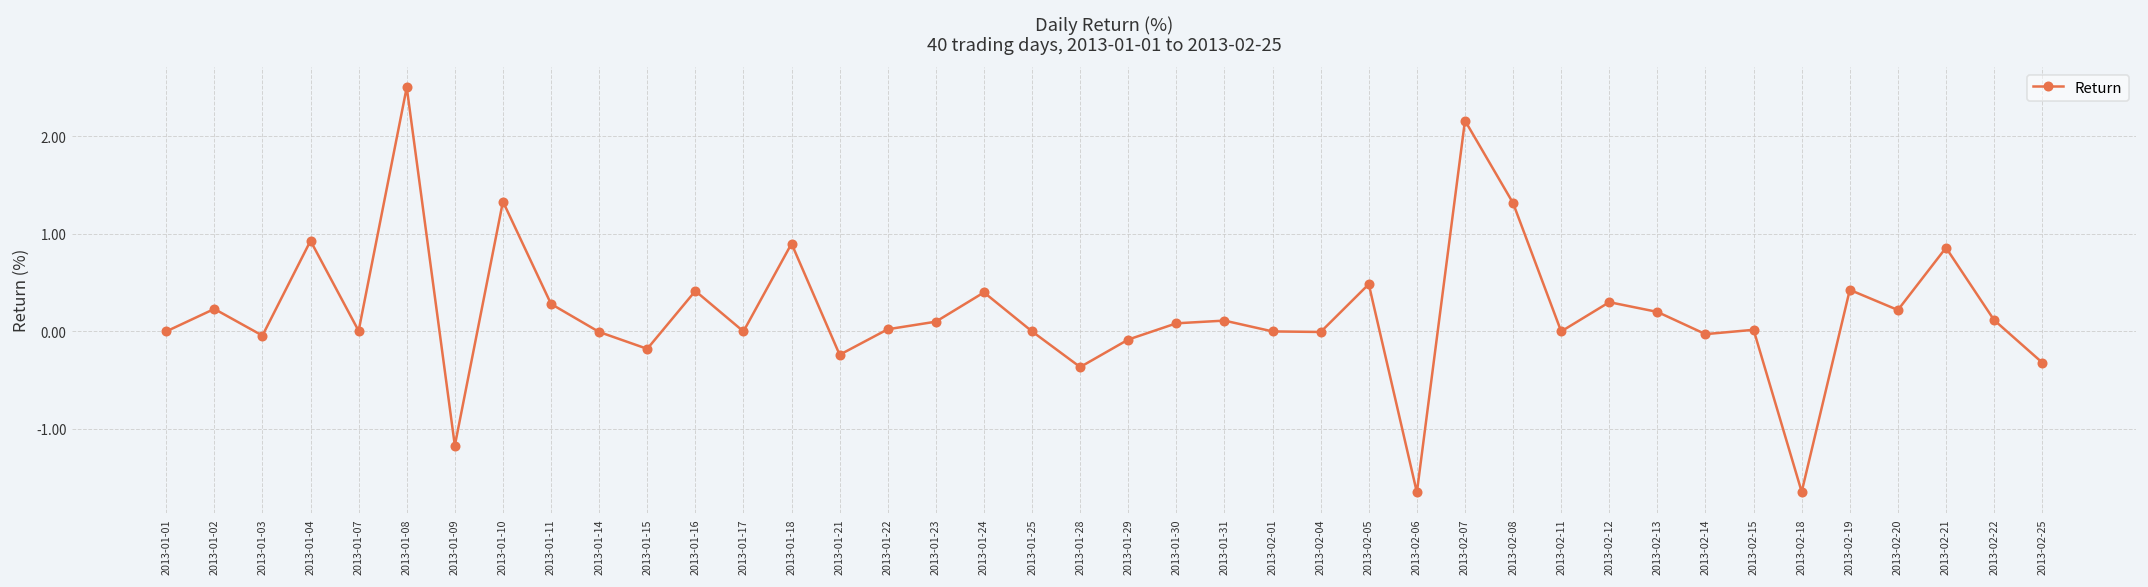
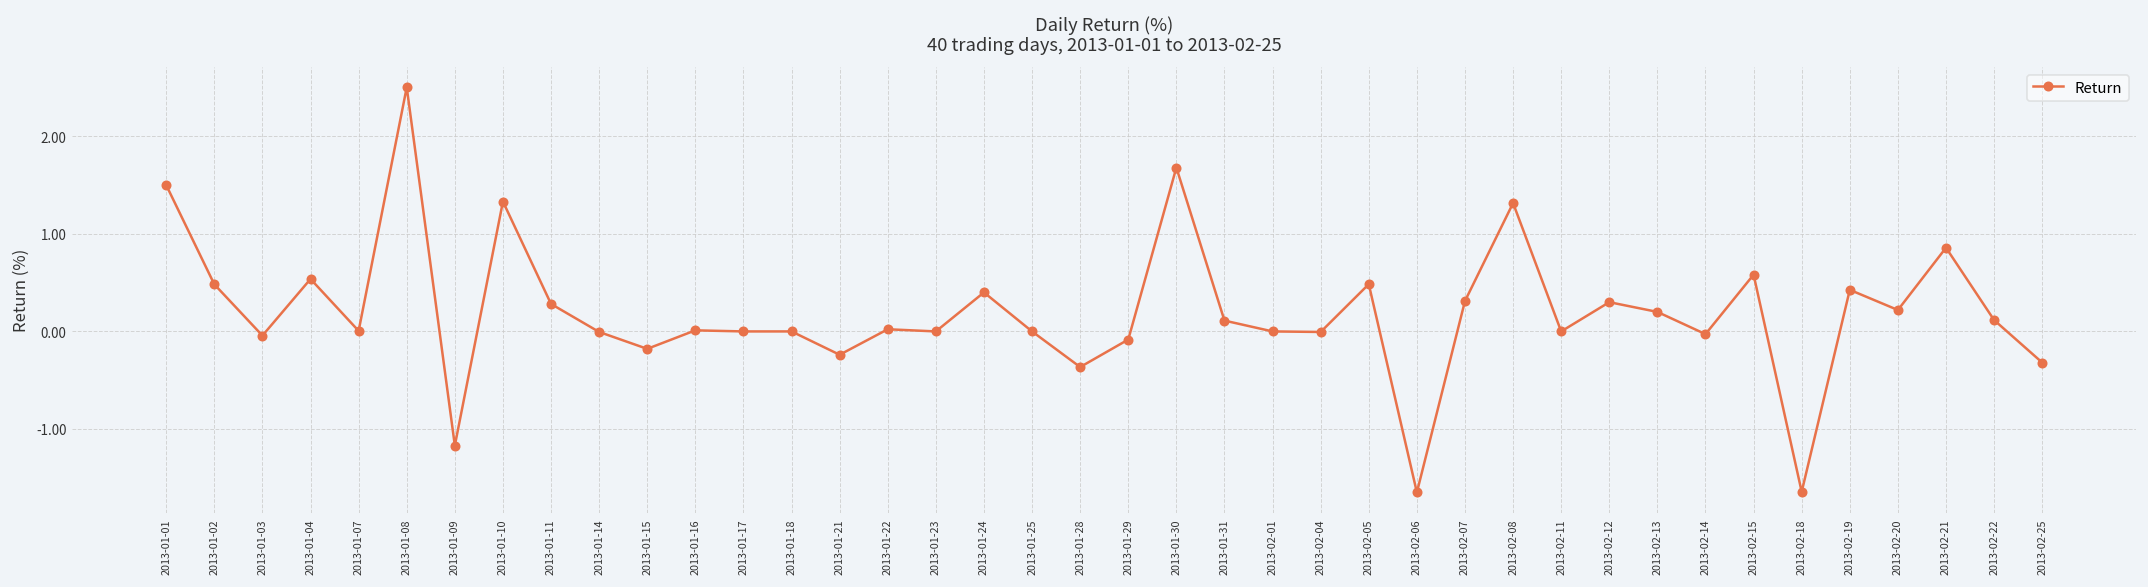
2013-01-01: 0.0 -> 1.5
2013-01-02: 0.2 -> 0.5
2013-01-04: 0.9 -> 0.5
2013-01-16: 0.4 -> 0.0
2013-01-18: 0.9 -> 0.0
2013-01-23: 0.1 -> 0.0
2013-01-30: 0.1 -> 1.7
2013-02-07: 2.2 -> 0.3
2013-02-15: 0.0 -> 0.6
